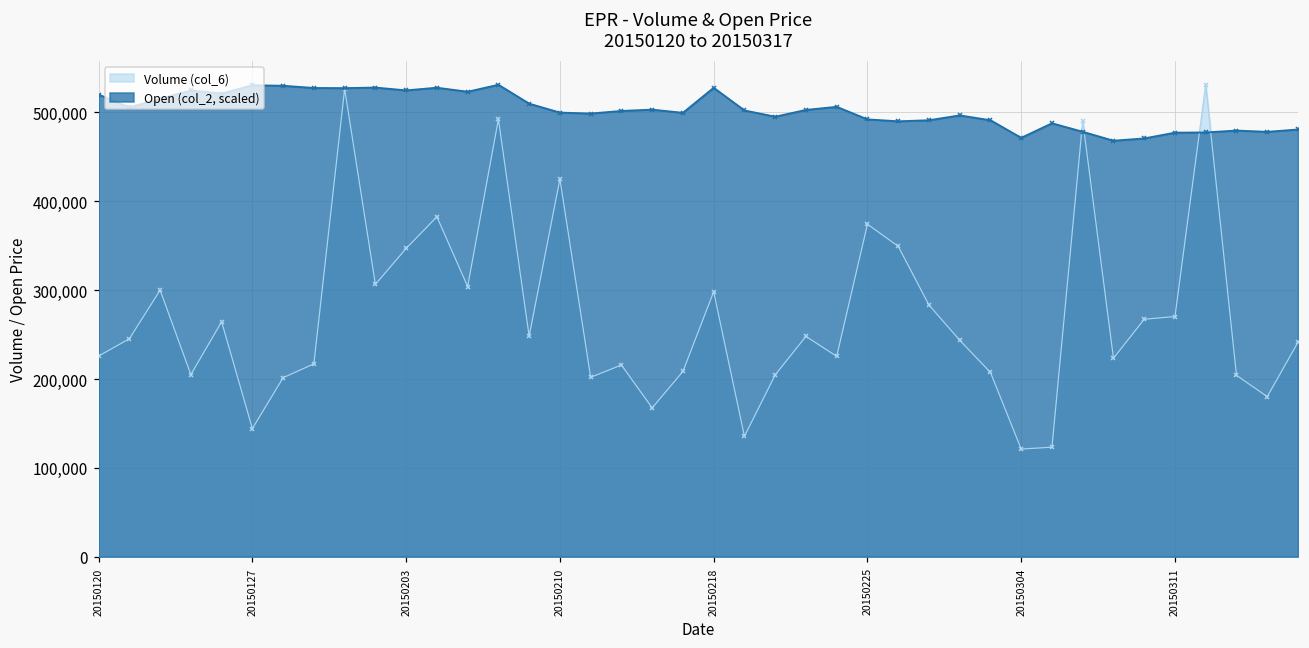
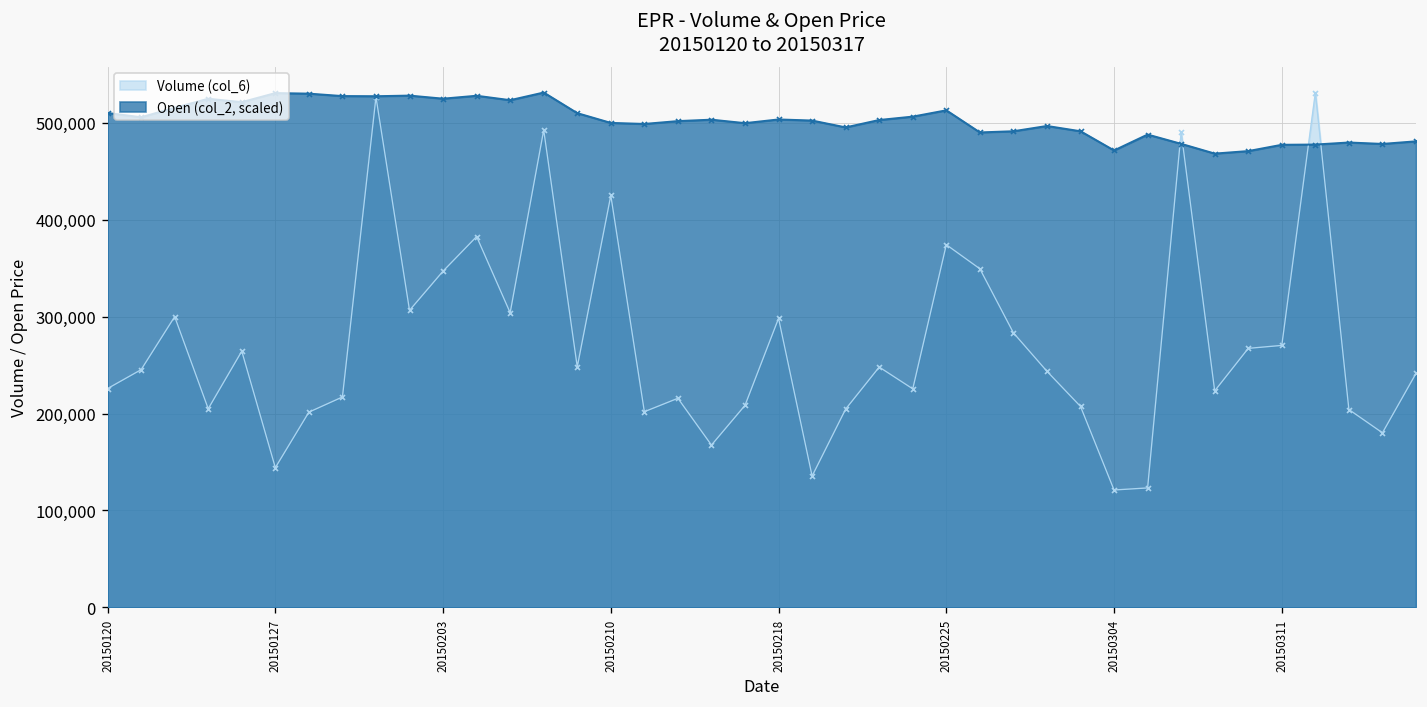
Open (col_2, scaled), 20150120: 520,000 -> 510,000
Open (col_2, scaled), 20150218: 530,000 -> 500,000
Open (col_2, scaled), 20150225: 490,000 -> 510,000
